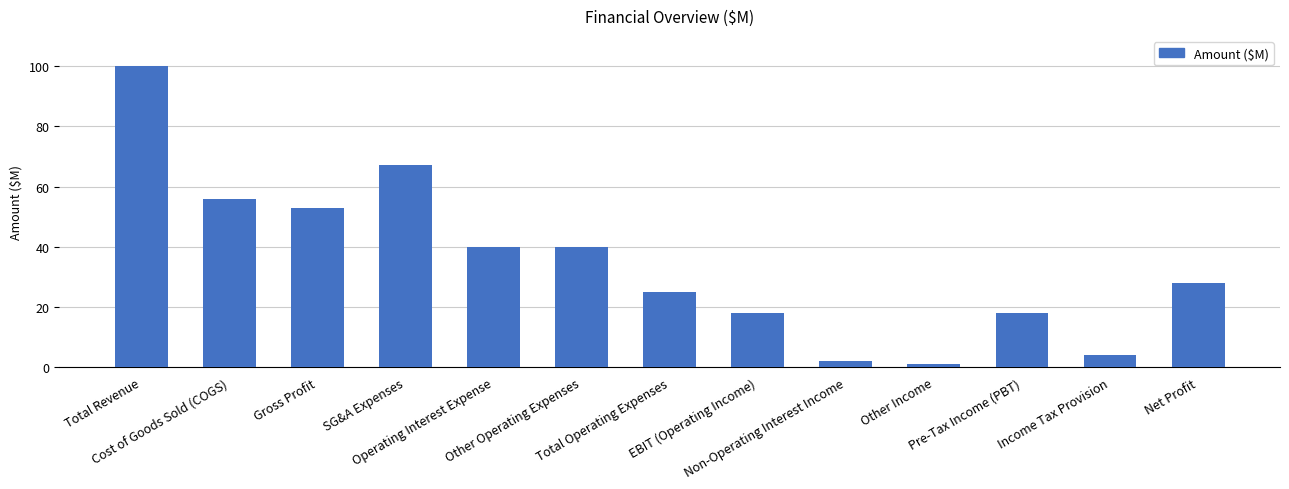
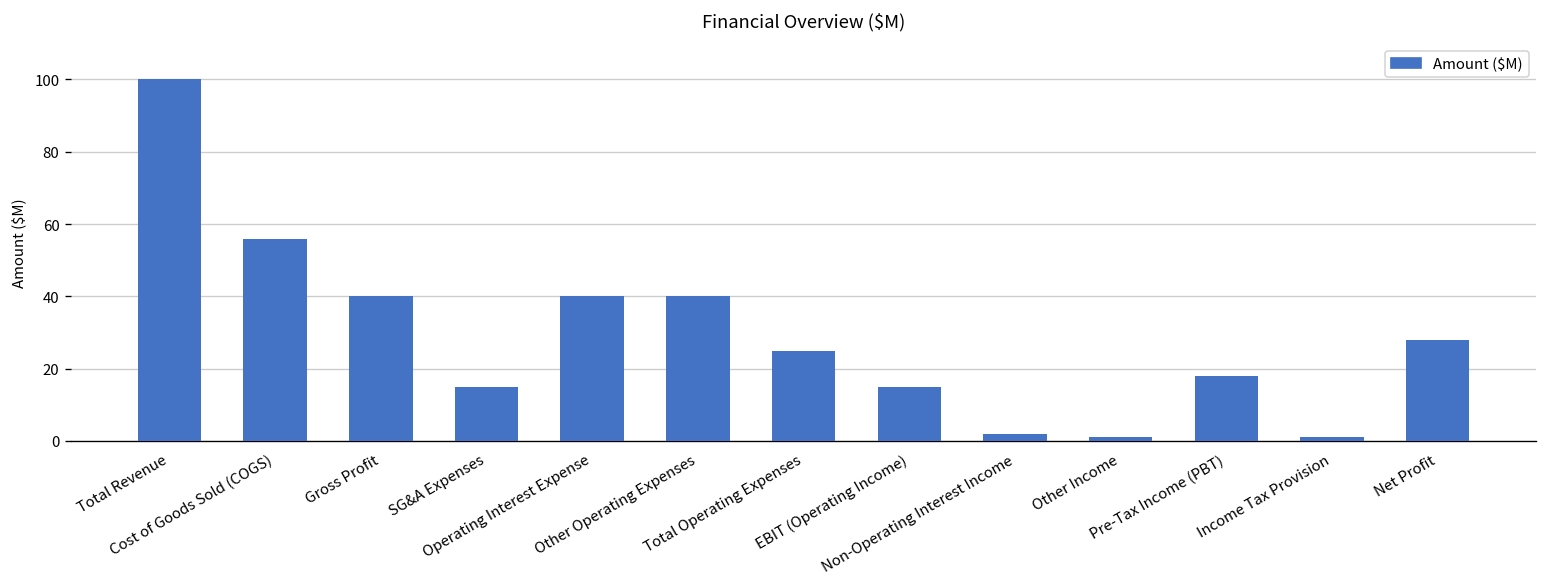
Gross Profit: 53 -> 40
SG&A Expenses: 67 -> 15
EBIT (Operating Income): 18 -> 15
Income Tax Provision: 4 -> 1
